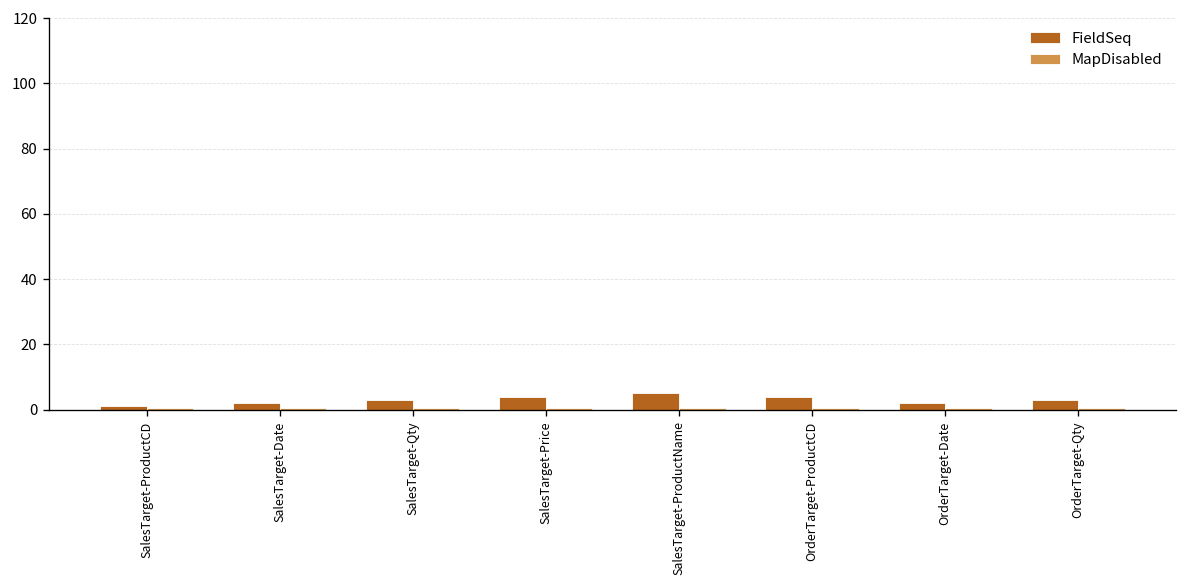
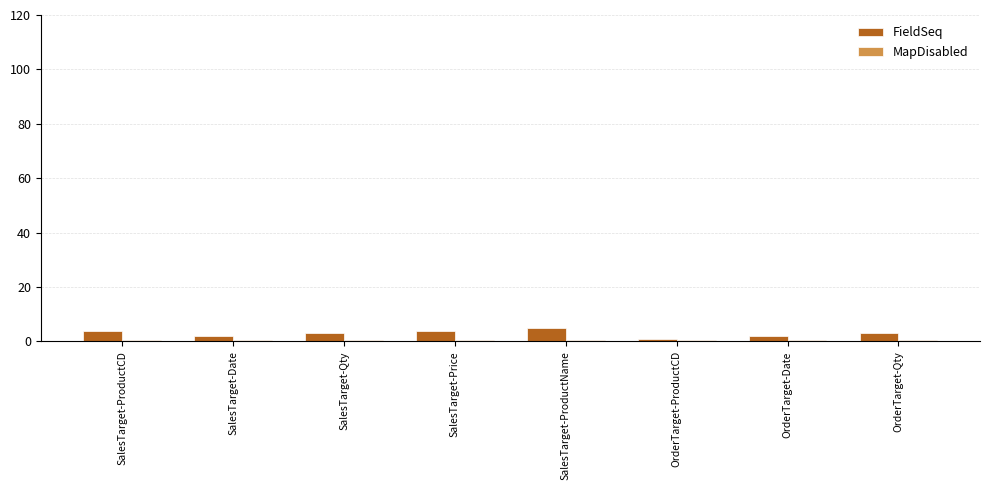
FieldSeq, SalesTarget-ProductCD: 1 -> 4
FieldSeq, OrderTarget-ProductCD: 4 -> 1
